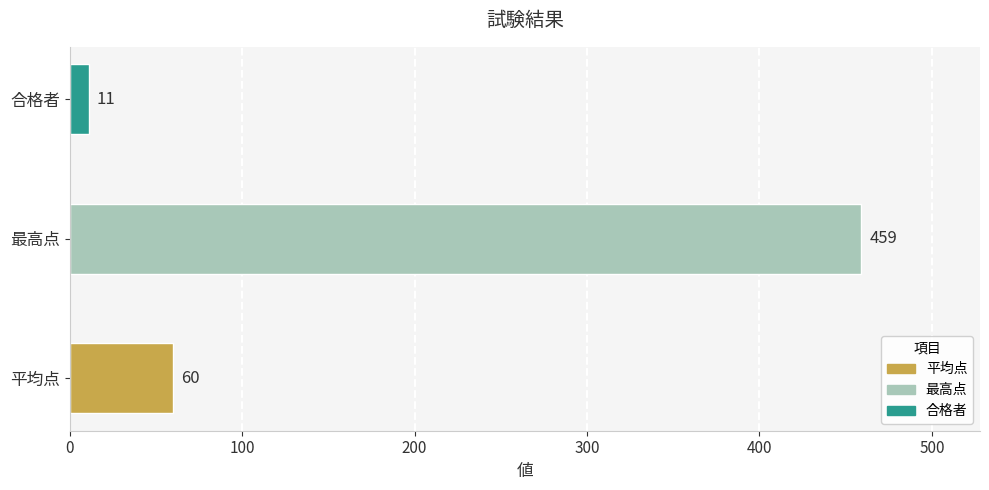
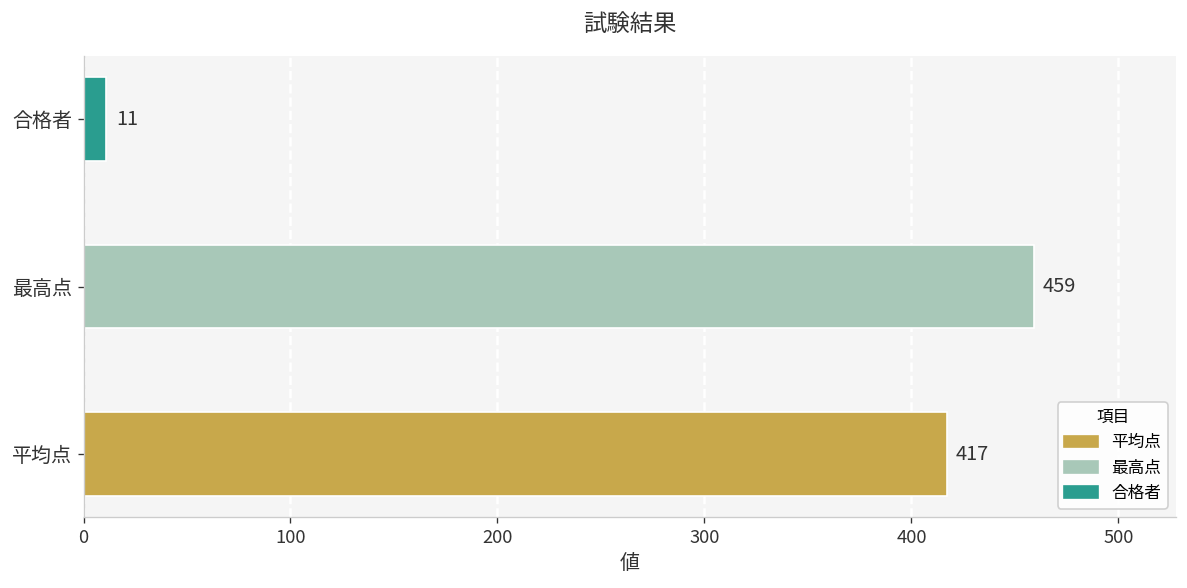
平均点: 60 -> 417
